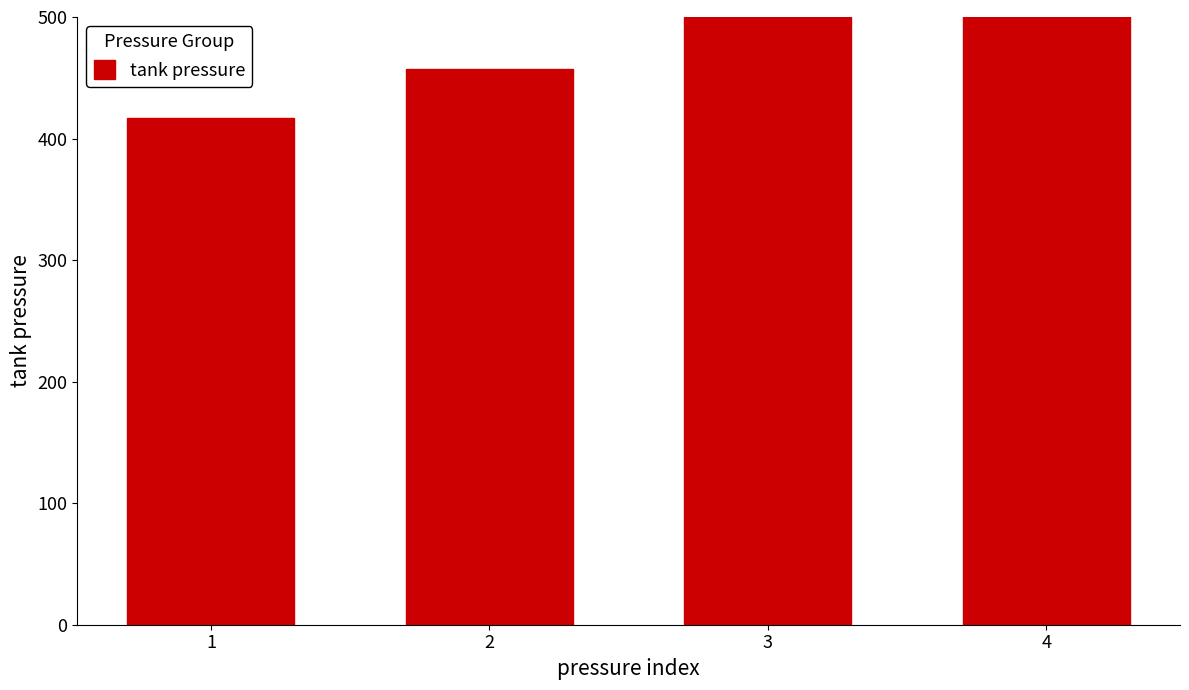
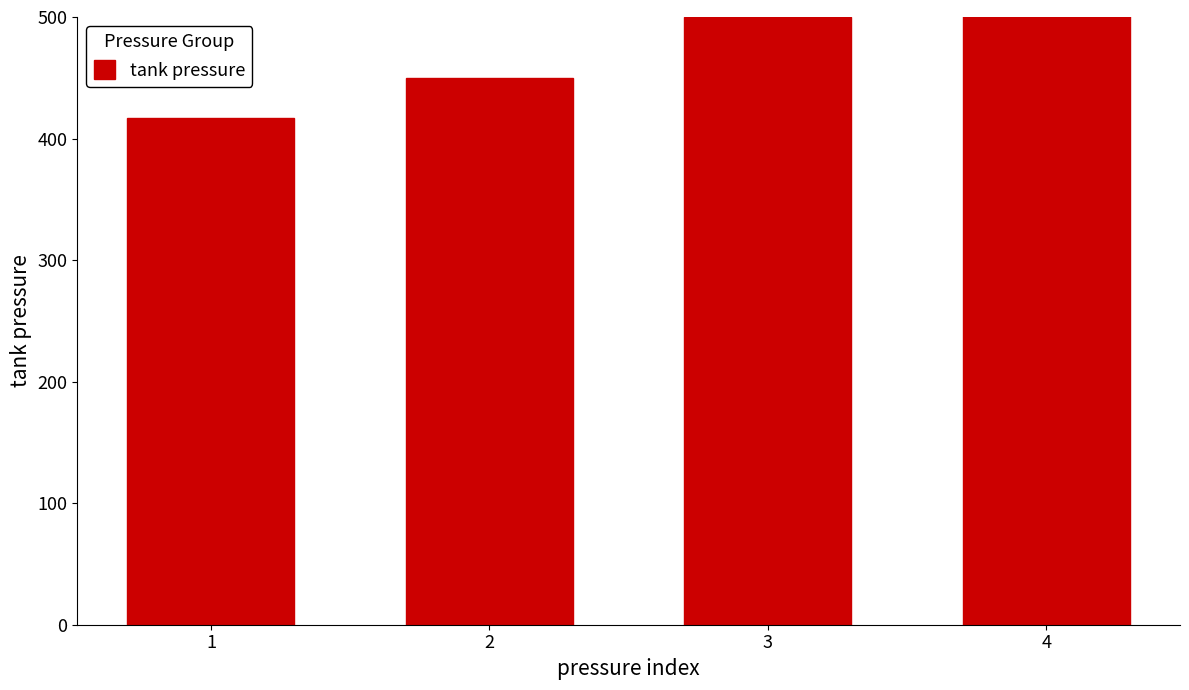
2: 457 -> 450
